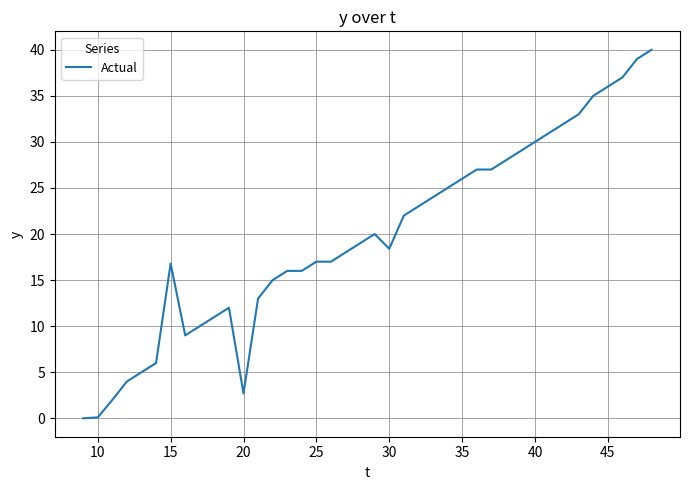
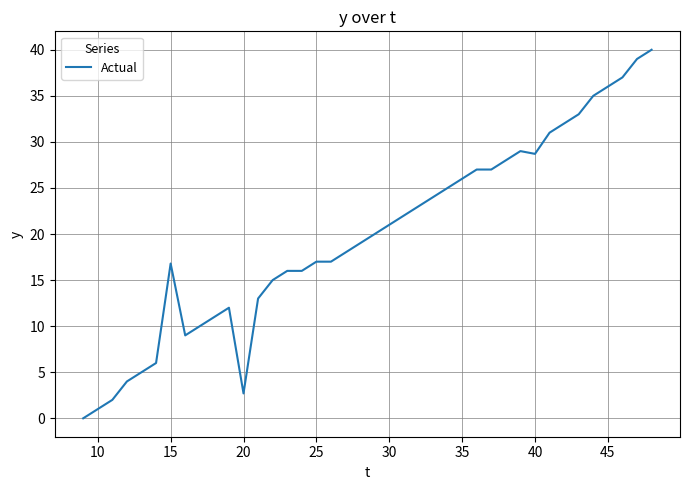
10: 0 -> 1
30: 18 -> 21
40: 30 -> 29
